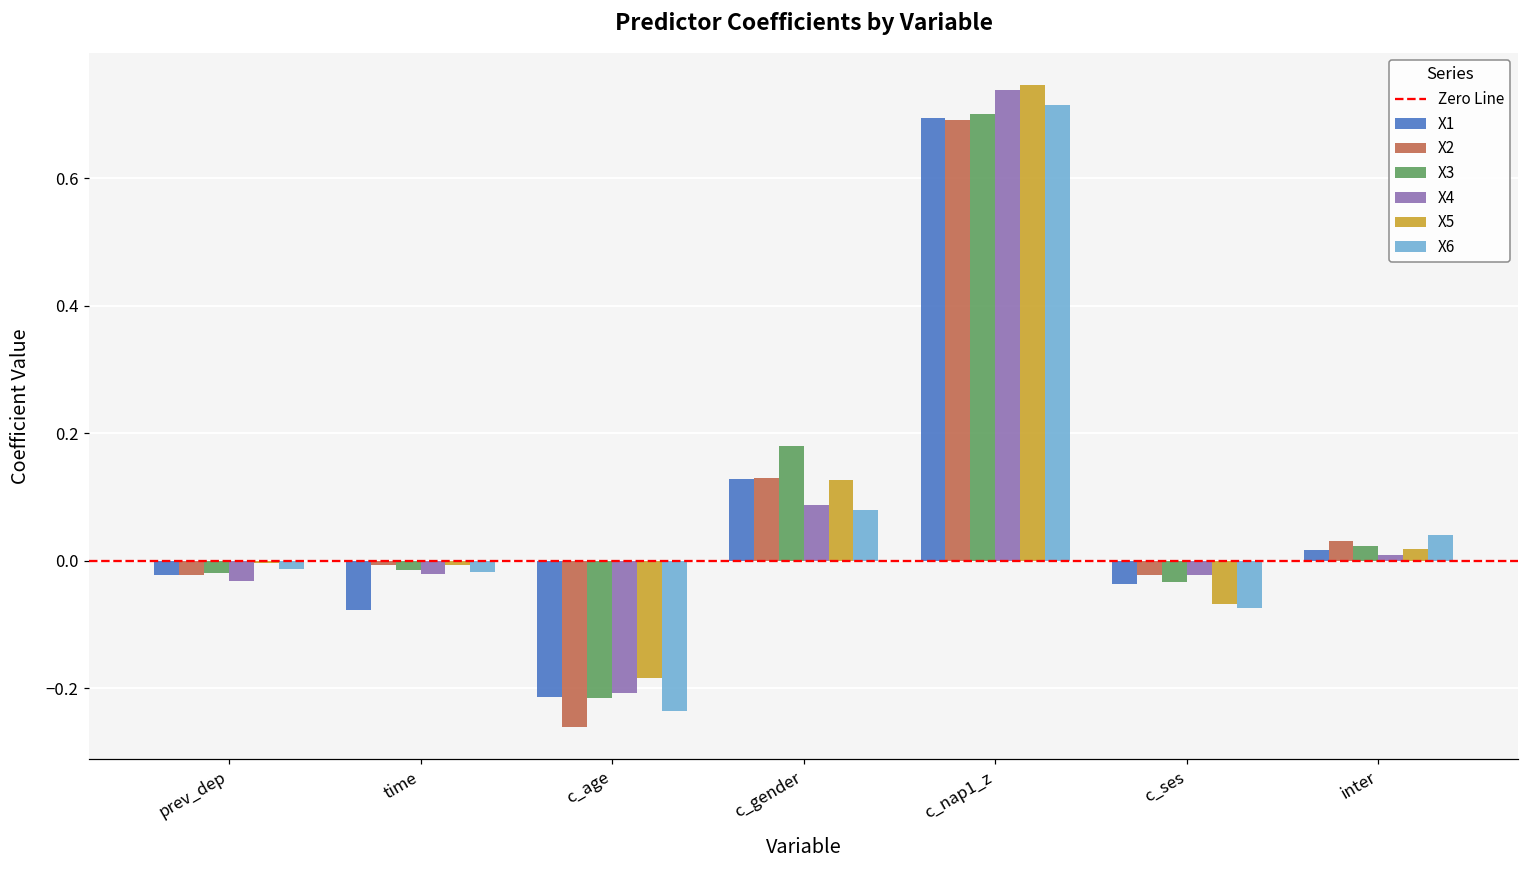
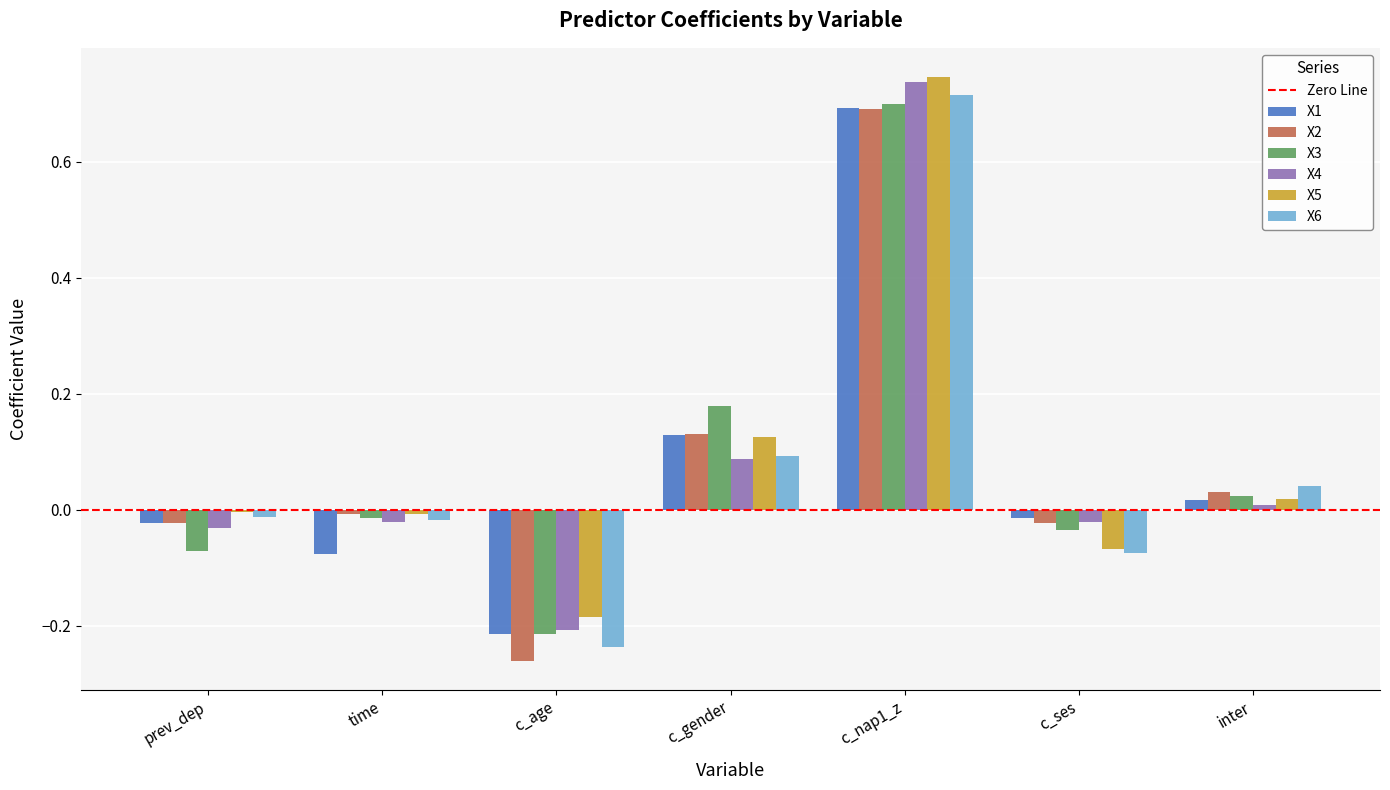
X3, prev_dep: -0.02 -> -0.07
X6, c_gender: 0.08 -> 0.09
X1, c_ses: -0.04 -> -0.01
